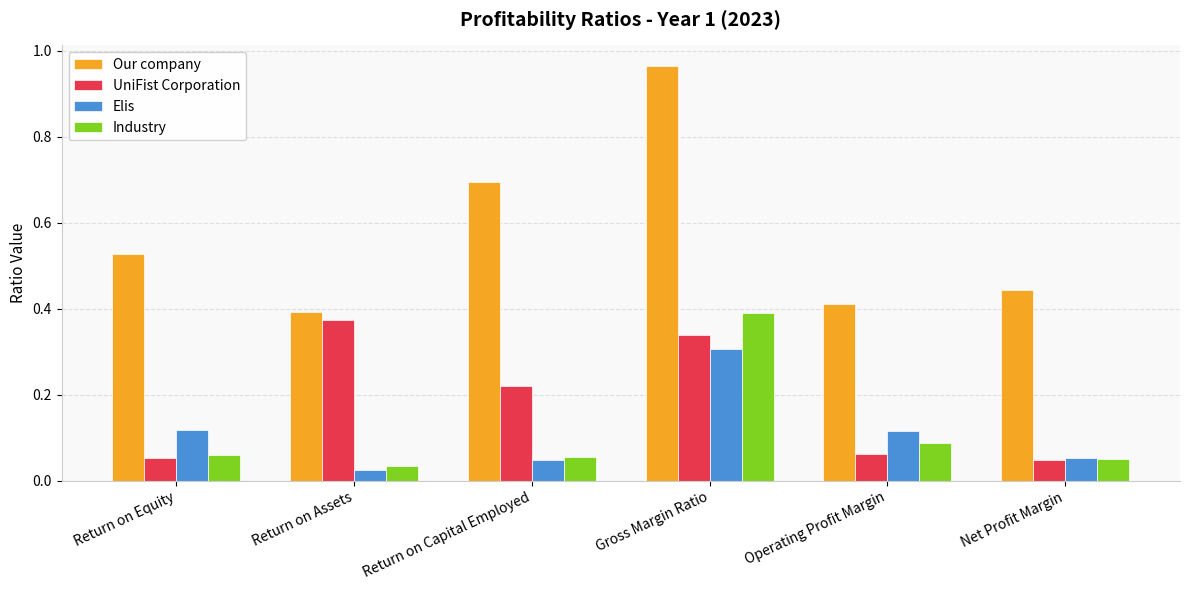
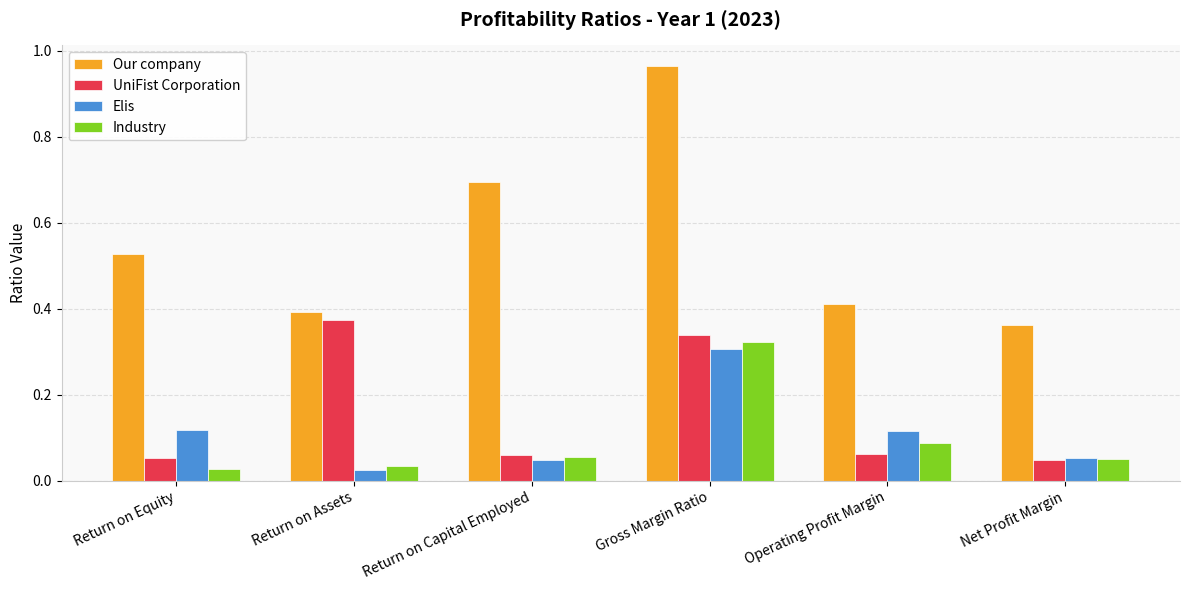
Industry, Return on Equity: 0.06 -> 0.03
UniFist Corporation, Return on Capital Employed: 0.22 -> 0.06
Industry, Gross Margin Ratio: 0.39 -> 0.32
Our company, Net Profit Margin: 0.44 -> 0.36
